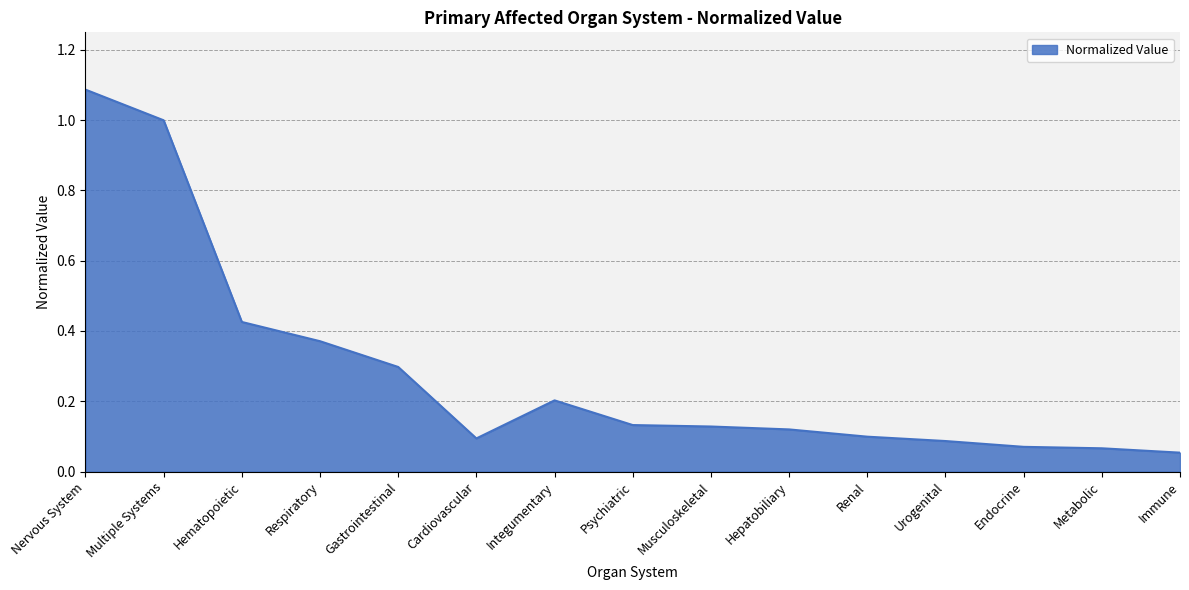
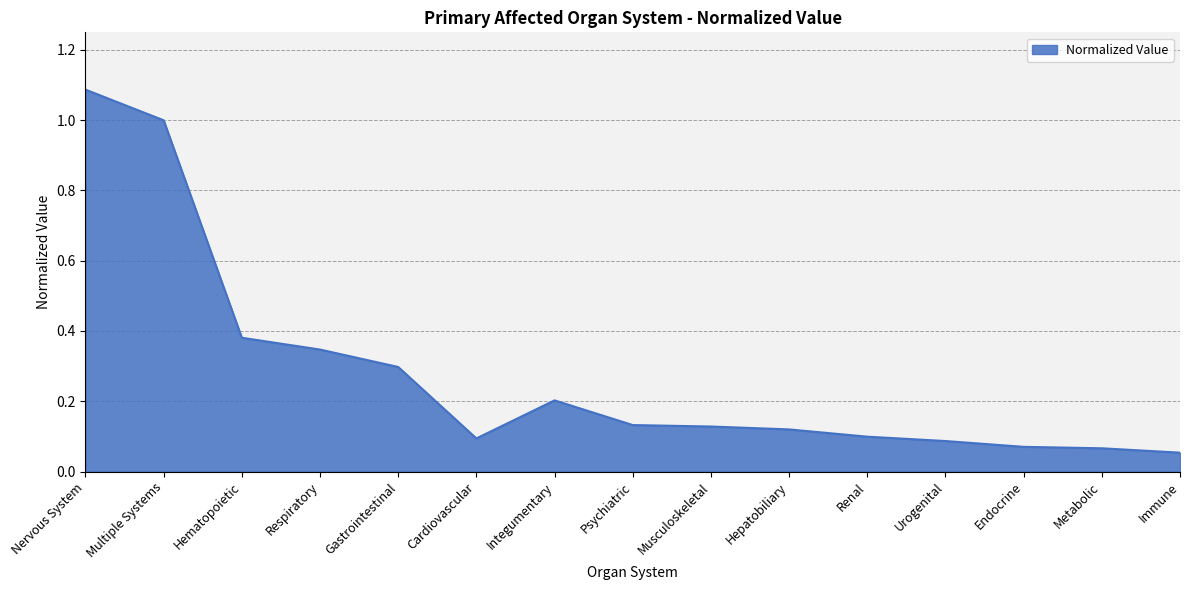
Hematopoietic: 0.43 -> 0.38
Respiratory: 0.37 -> 0.35
